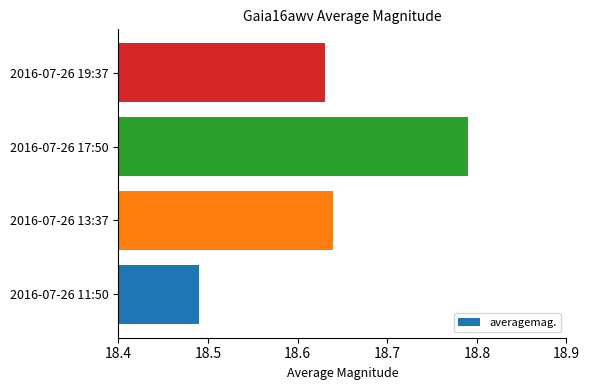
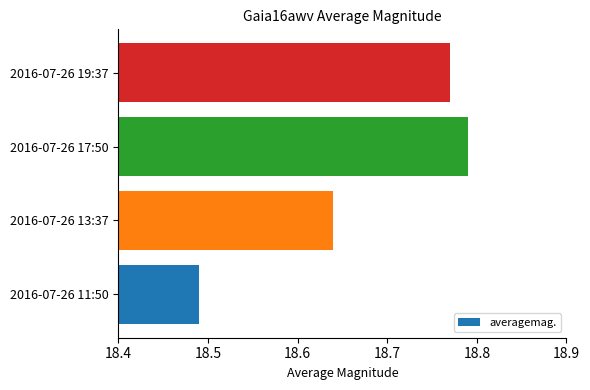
2016-07-26 19:37: 18.63 -> 18.77
